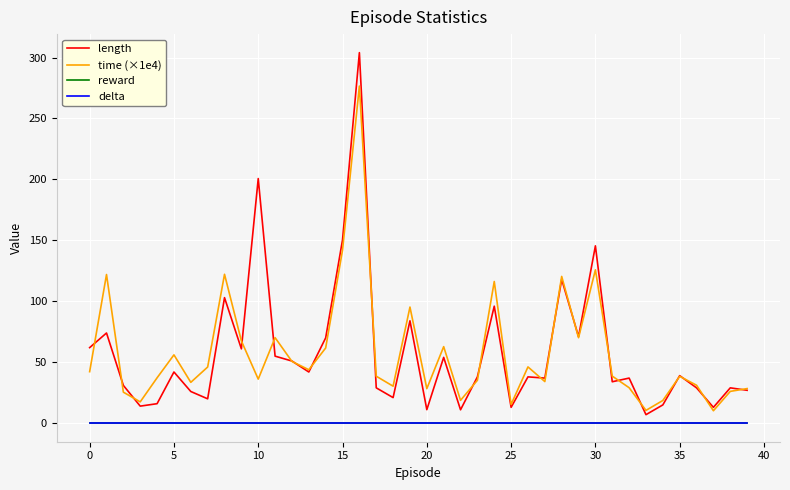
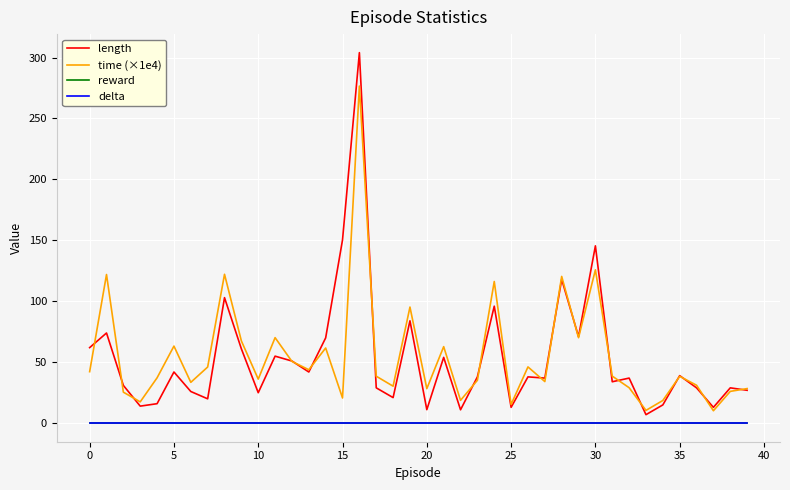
time (×1e4), 5: 56 -> 63
length, 10: 201 -> 25
time (×1e4), 15: 142 -> 21
